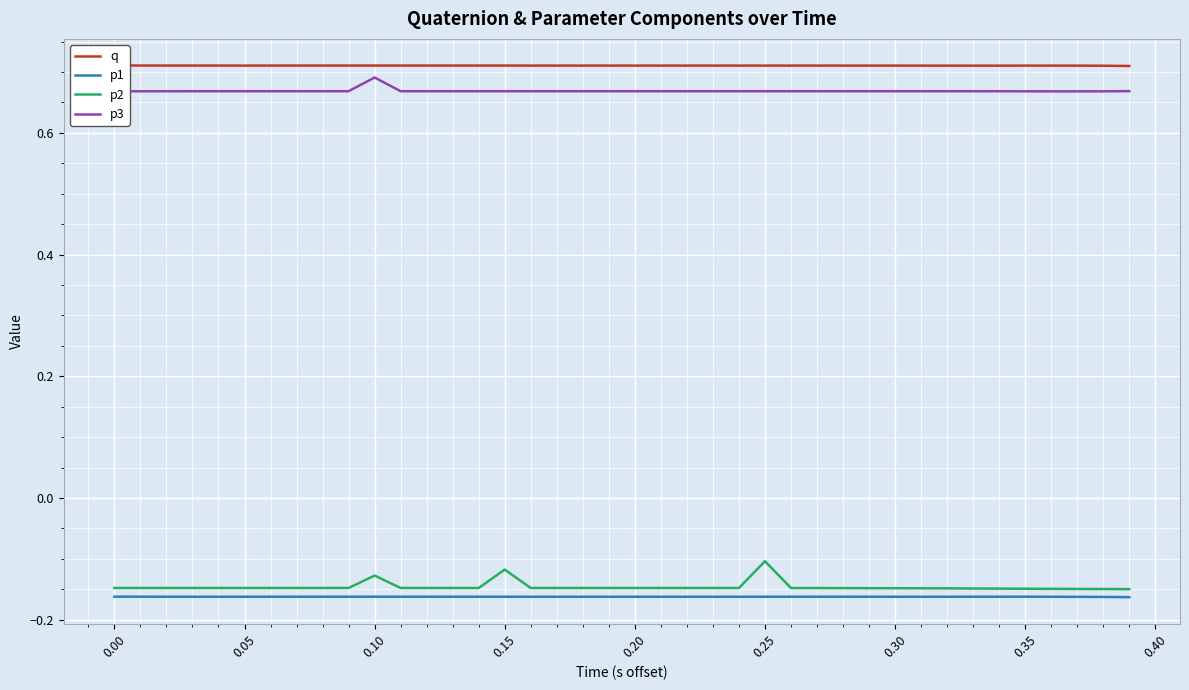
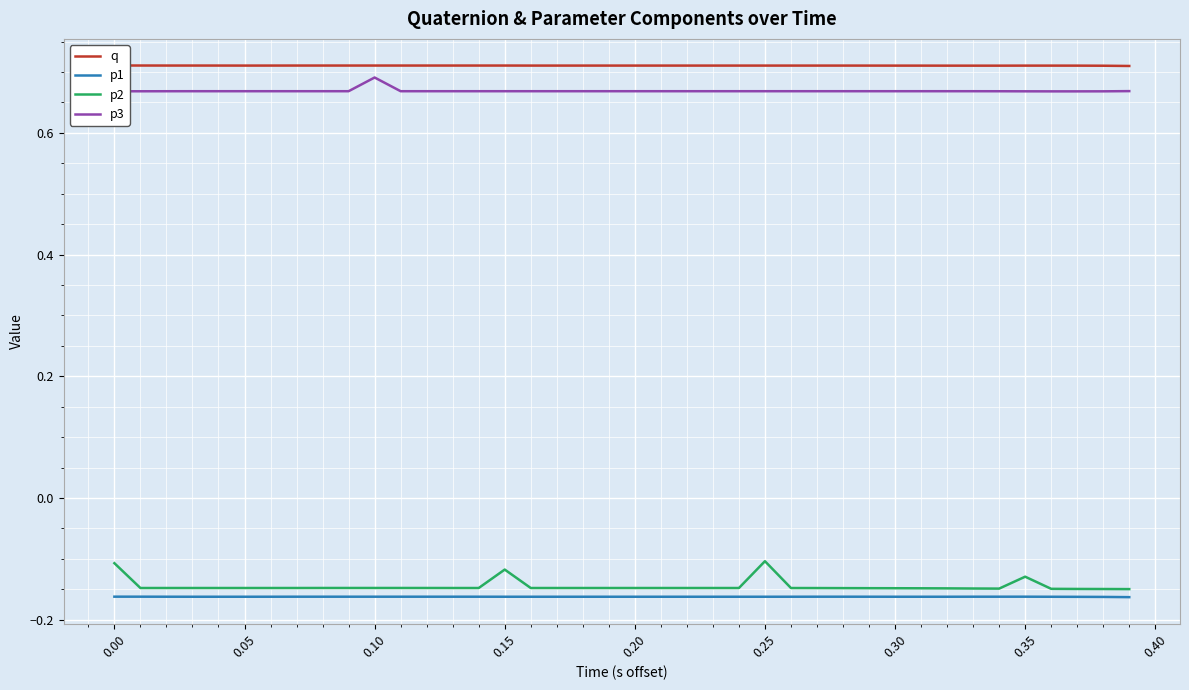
p2, 0.00: -0.15 -> -0.11
p2, 0.10: -0.13 -> -0.15
p2, 0.35: -0.15 -> -0.13
